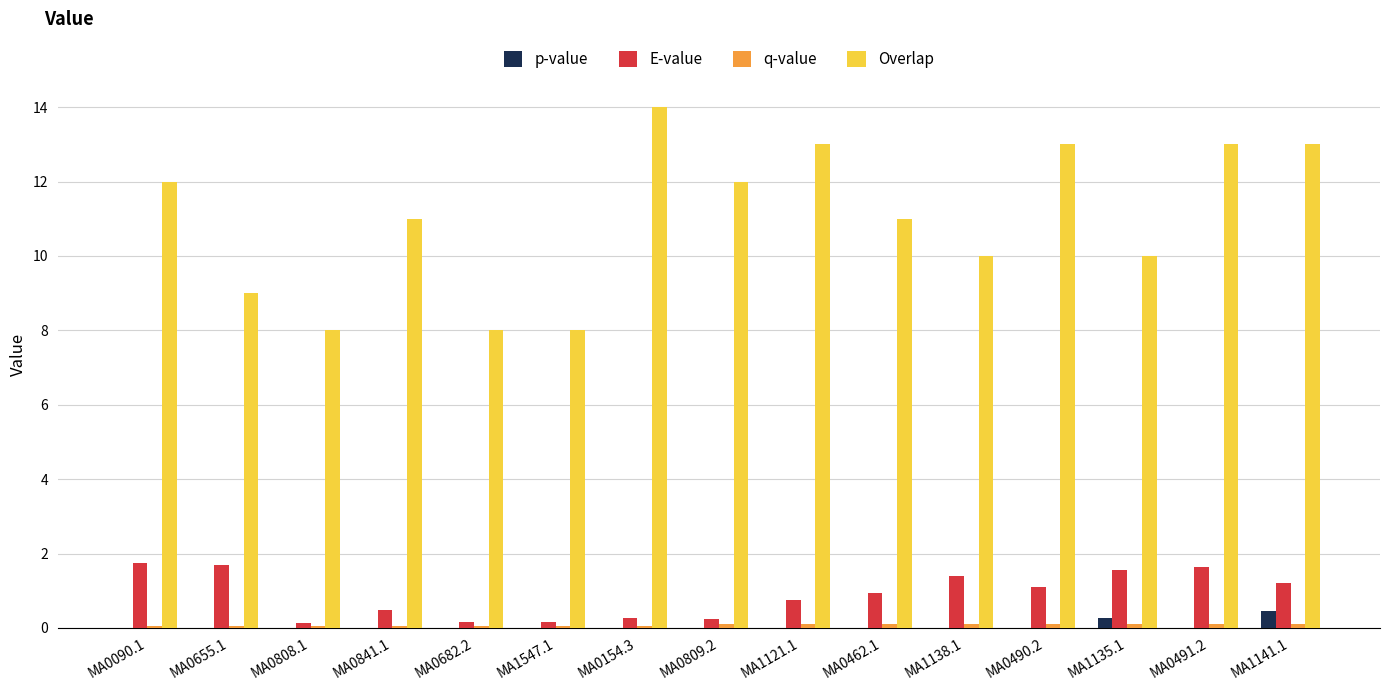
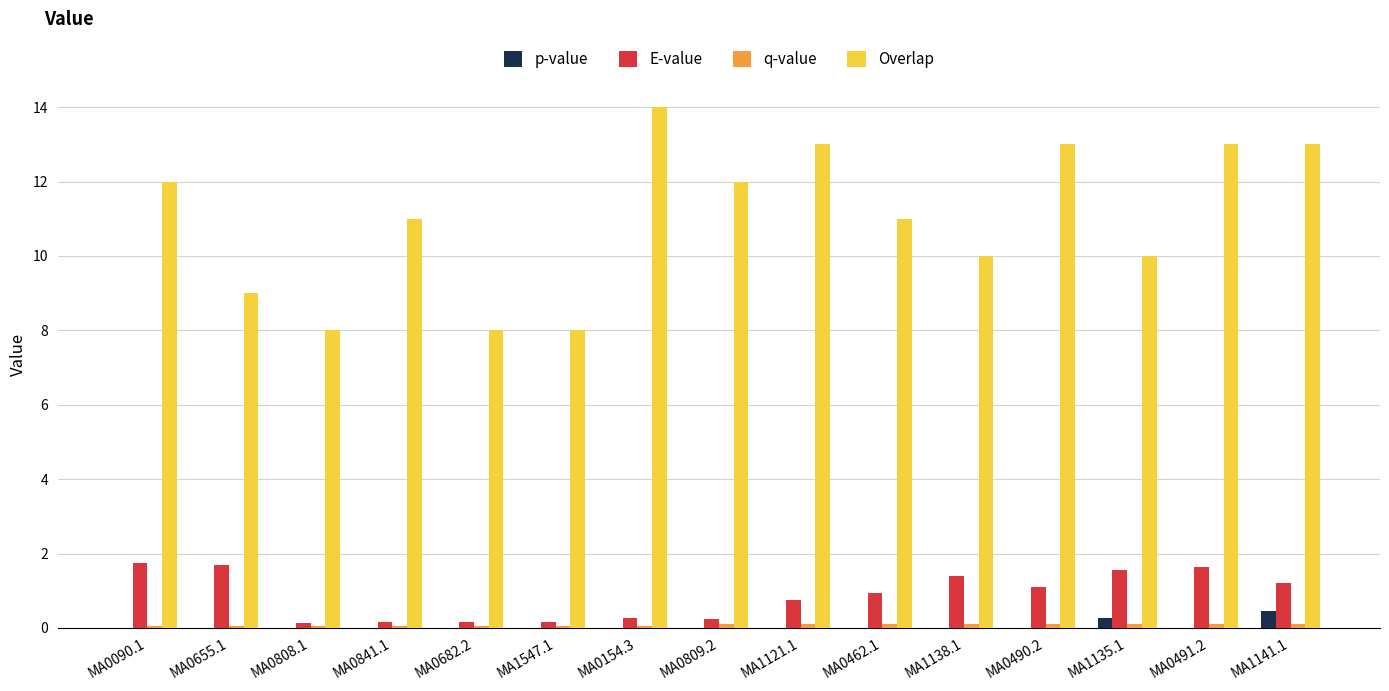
E-value, MA0841.1: 0.5 -> 0.2
